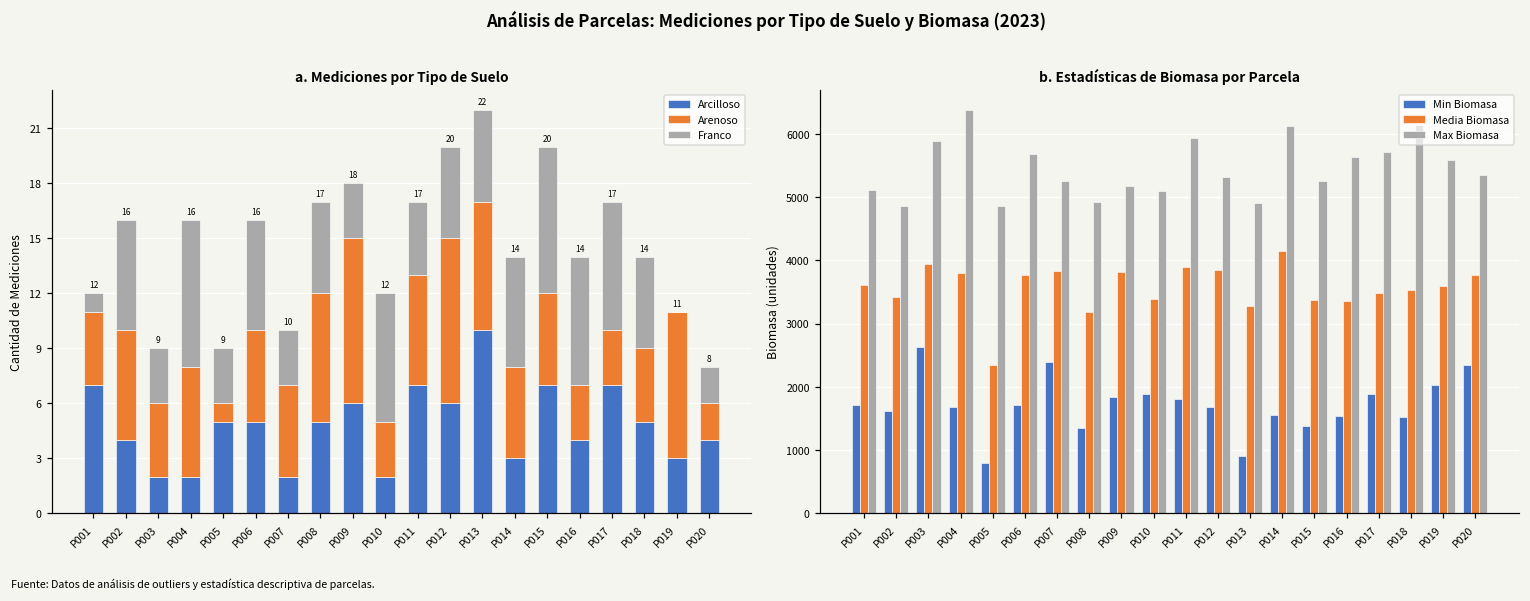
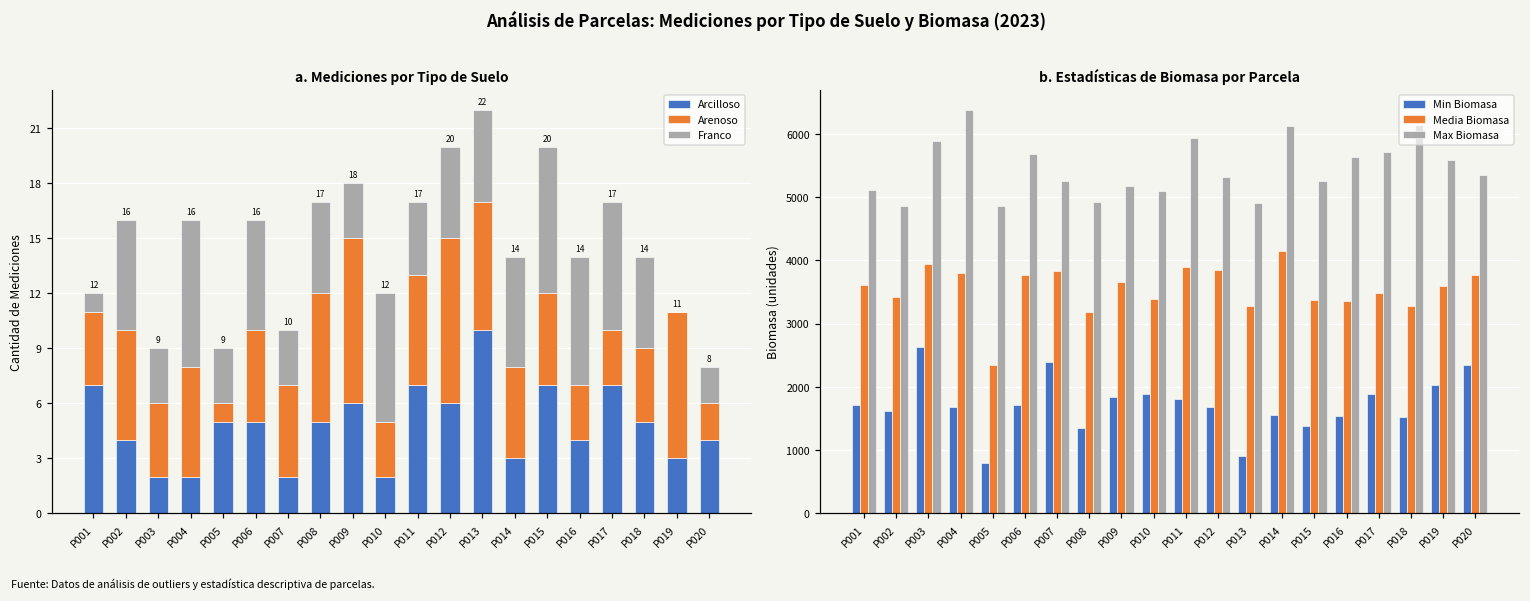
b. Estadísticas de Biomasa por Parcela, Media Biomasa, P009: 3800 -> 3700
b. Estadísticas de Biomasa por Parcela, Media Biomasa, P018: 3500 -> 3300
